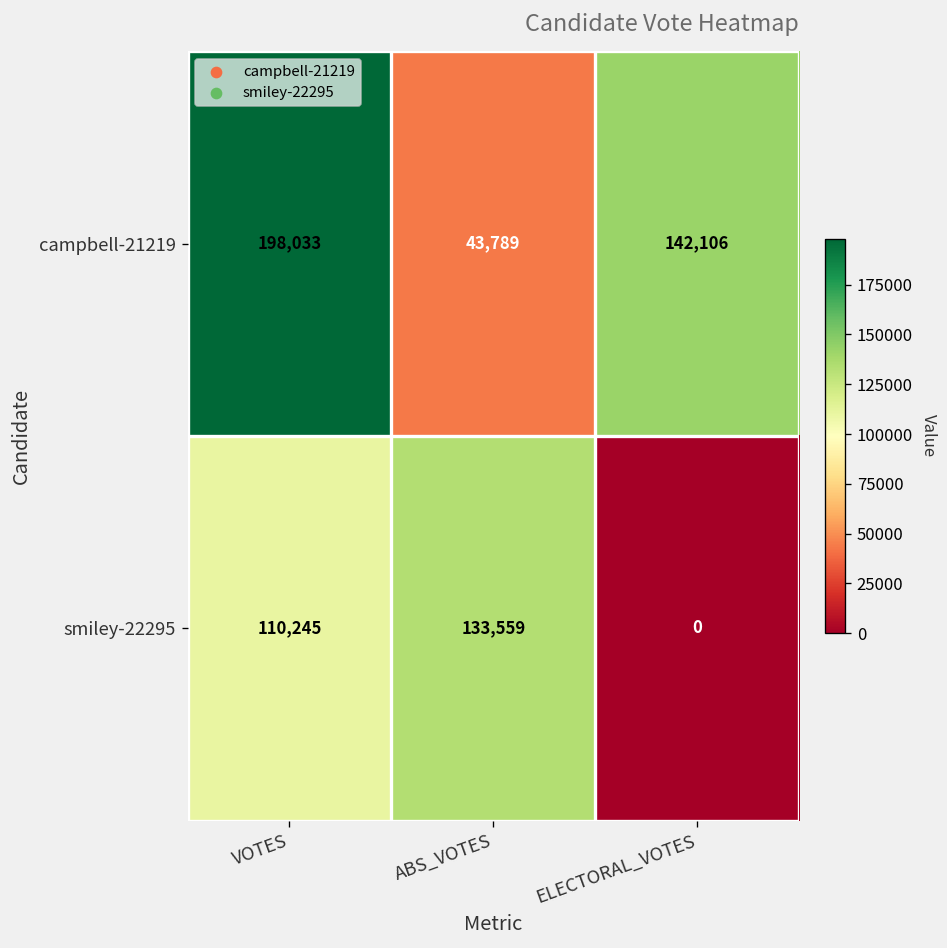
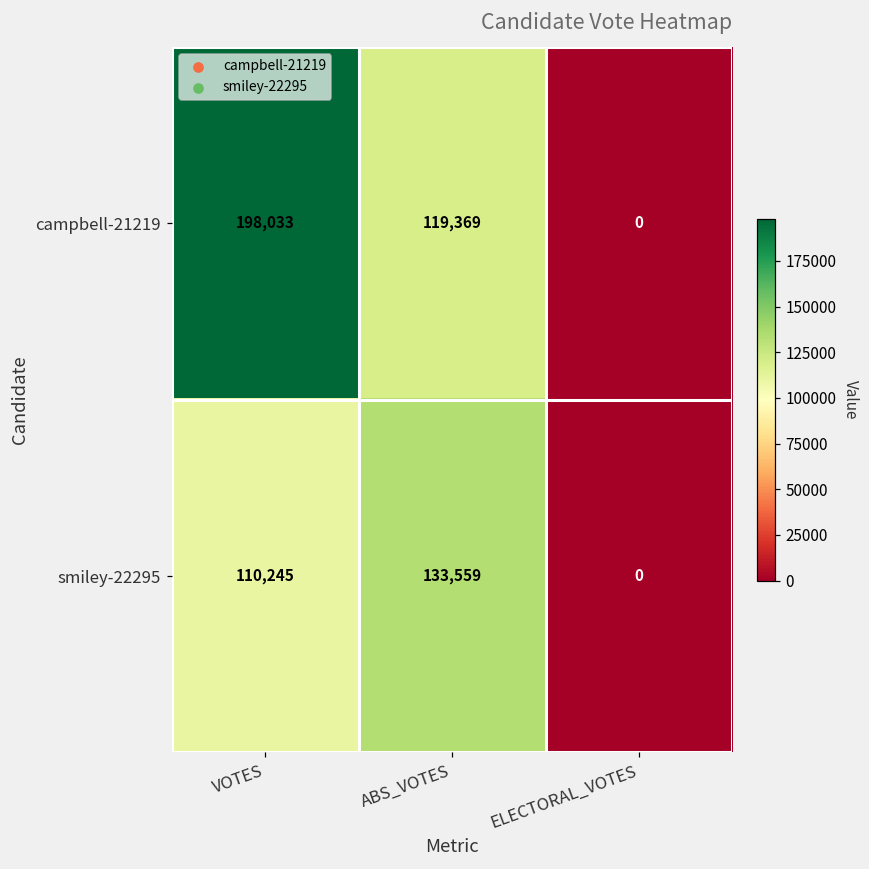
campbell-21219, ABS_VOTES: 43,789 -> 119,369
campbell-21219, ELECTORAL_VOTES: 142,106 -> 0
